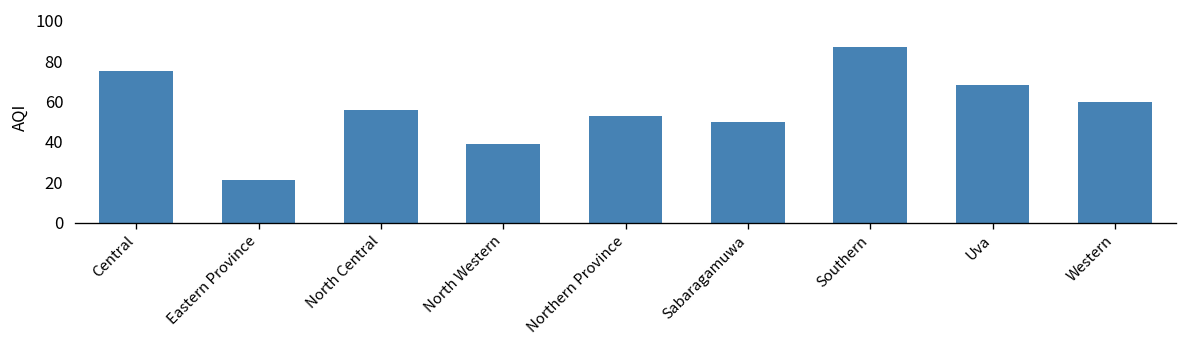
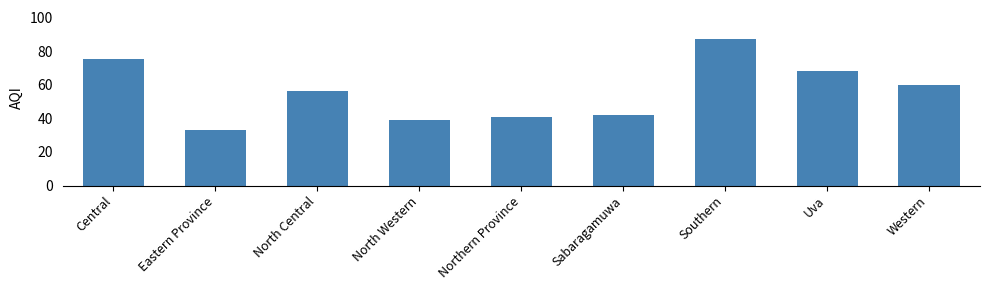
Eastern Province: 21 -> 33
Northern Province: 53 -> 41
Sabaragamuwa: 50 -> 42
